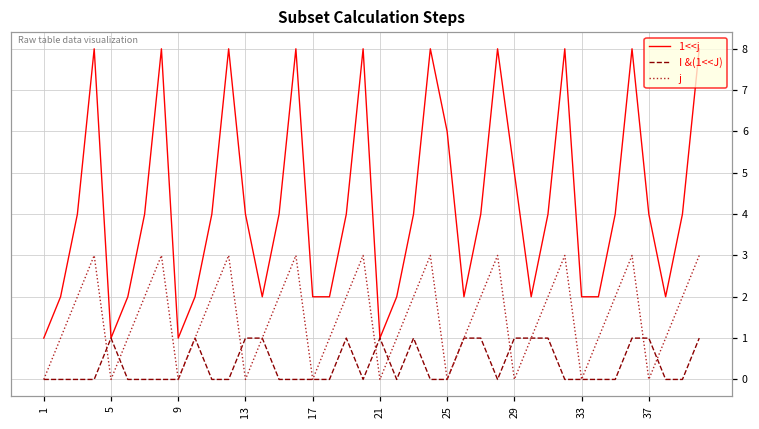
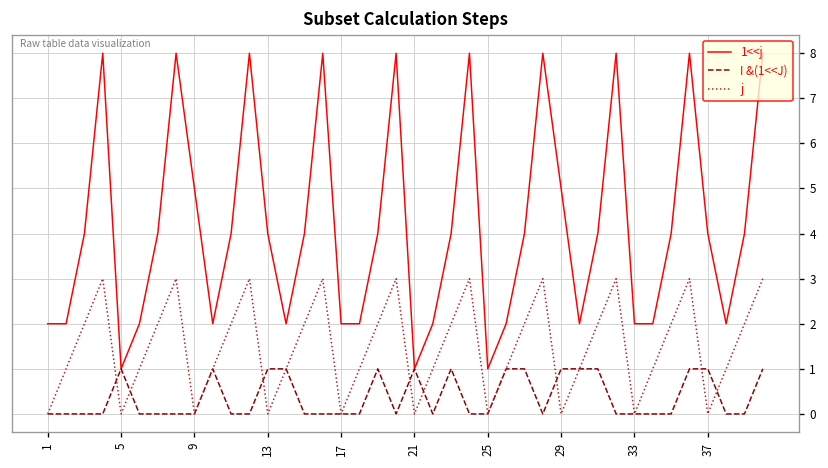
1<<j, 1: 1 -> 2
1<<j, 9: 1 -> 5
1<<j, 25: 6 -> 1
